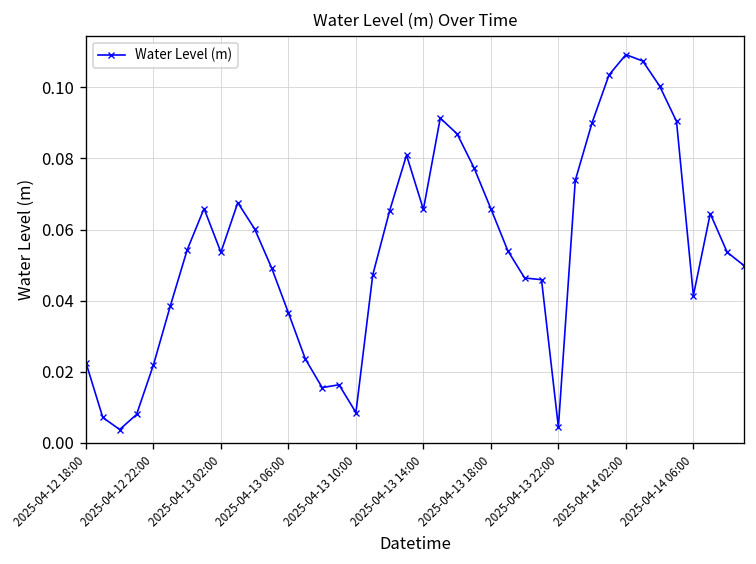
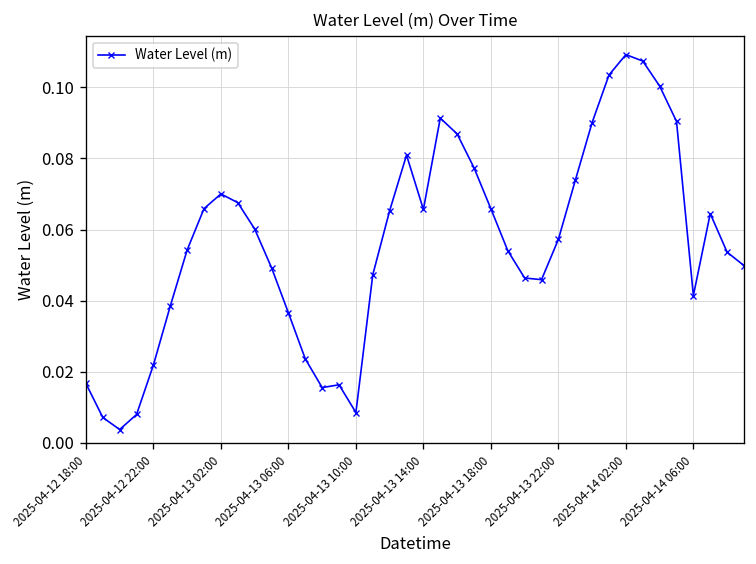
2025-04-12 18:00: 0.023 -> 0.017
2025-04-13 02:00: 0.054 -> 0.070
2025-04-13 22:00: 0.004 -> 0.057
